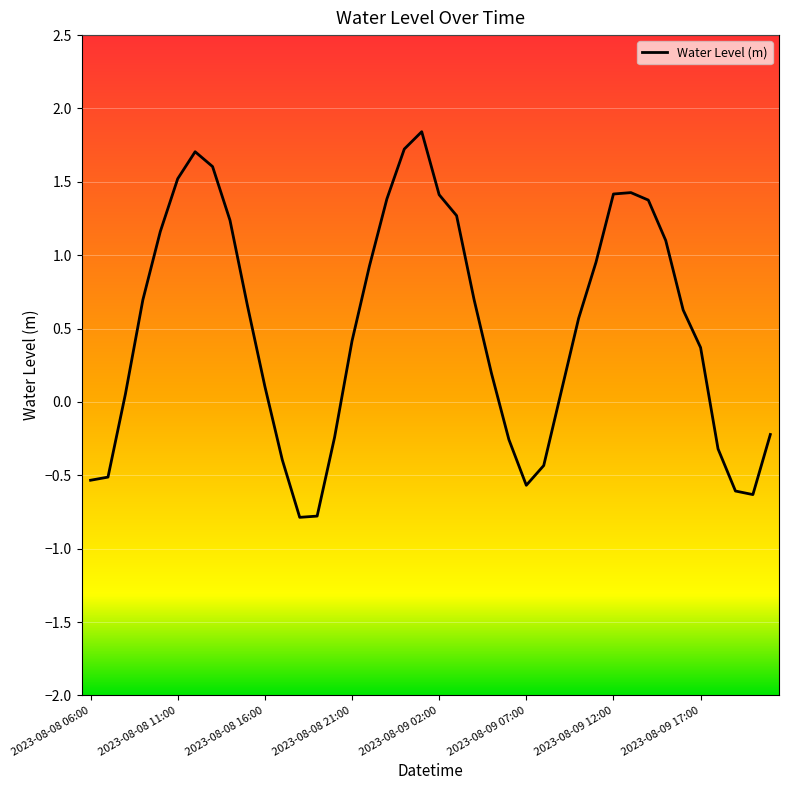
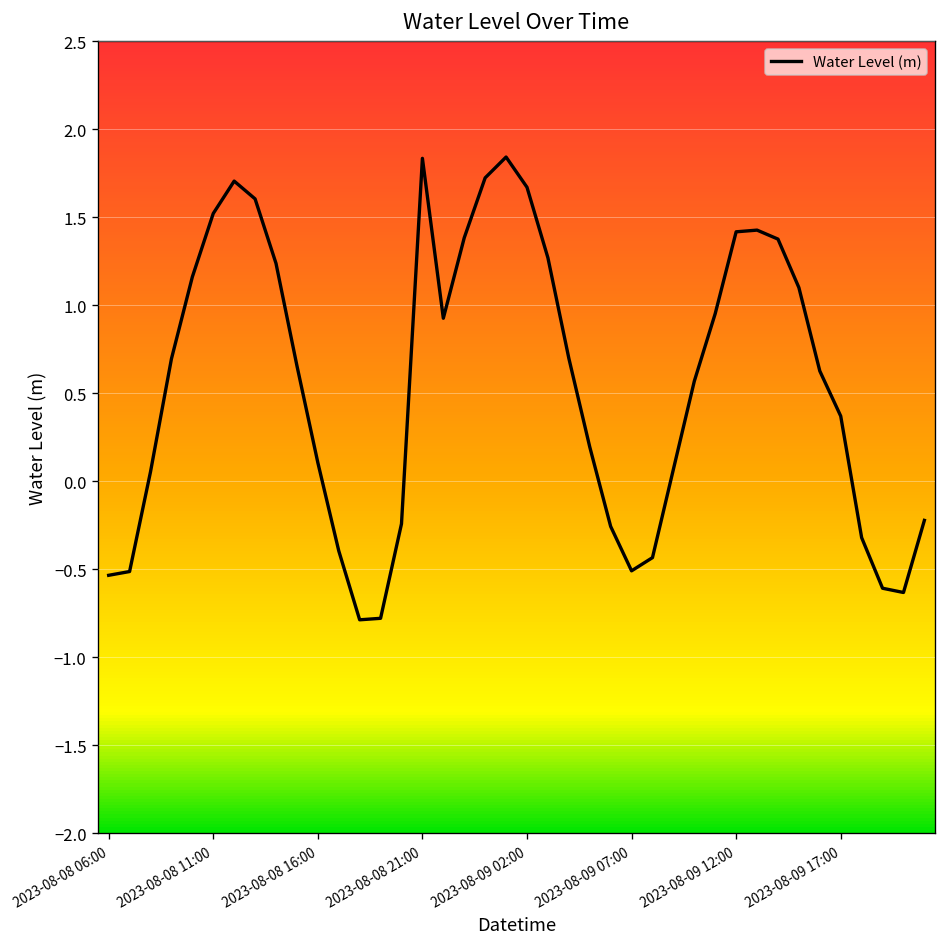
2023-08-08 21:00: 0.41 -> 1.83
2023-08-09 02:00: 1.41 -> 1.67
2023-08-09 07:00: -0.57 -> -0.51
